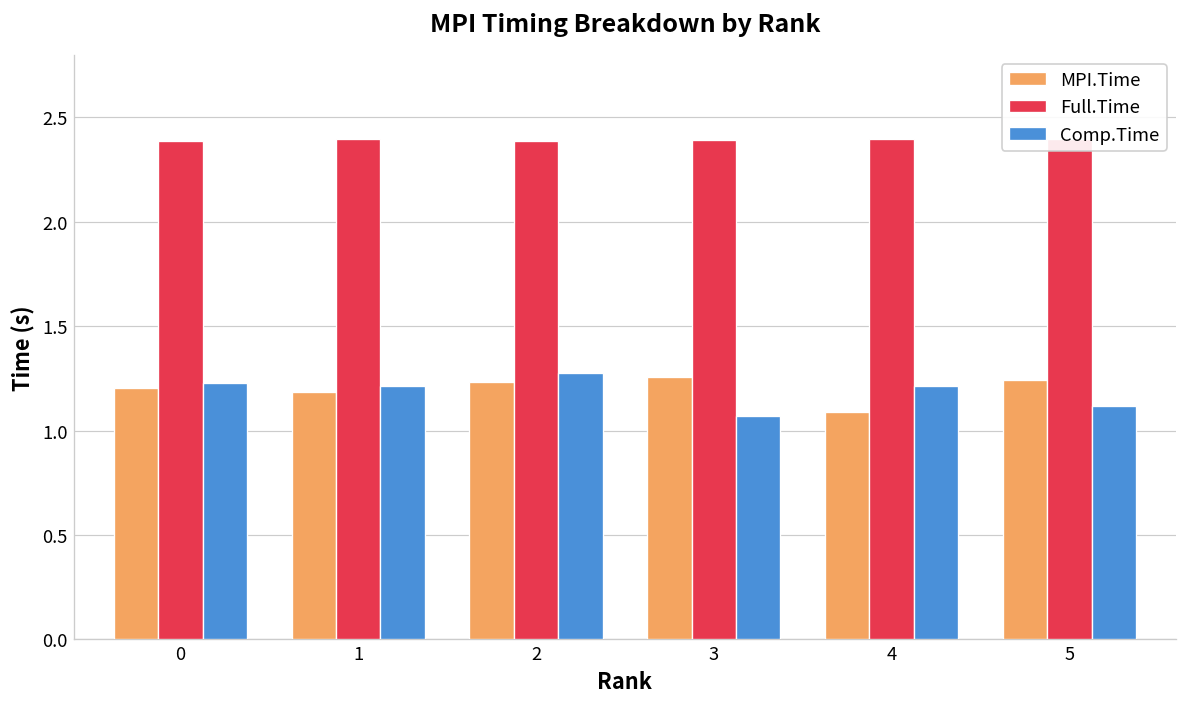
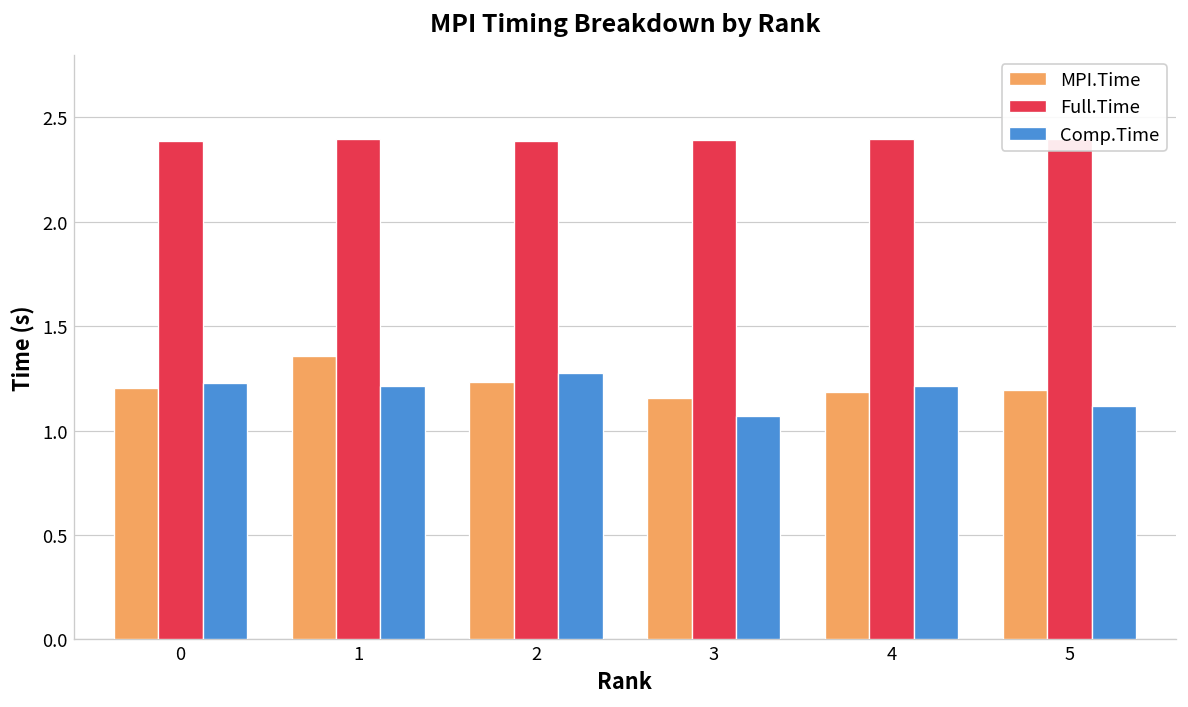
MPI.Time, 1: 1.18 -> 1.36
MPI.Time, 3: 1.26 -> 1.16
MPI.Time, 4: 1.09 -> 1.18
MPI.Time, 5: 1.24 -> 1.19
